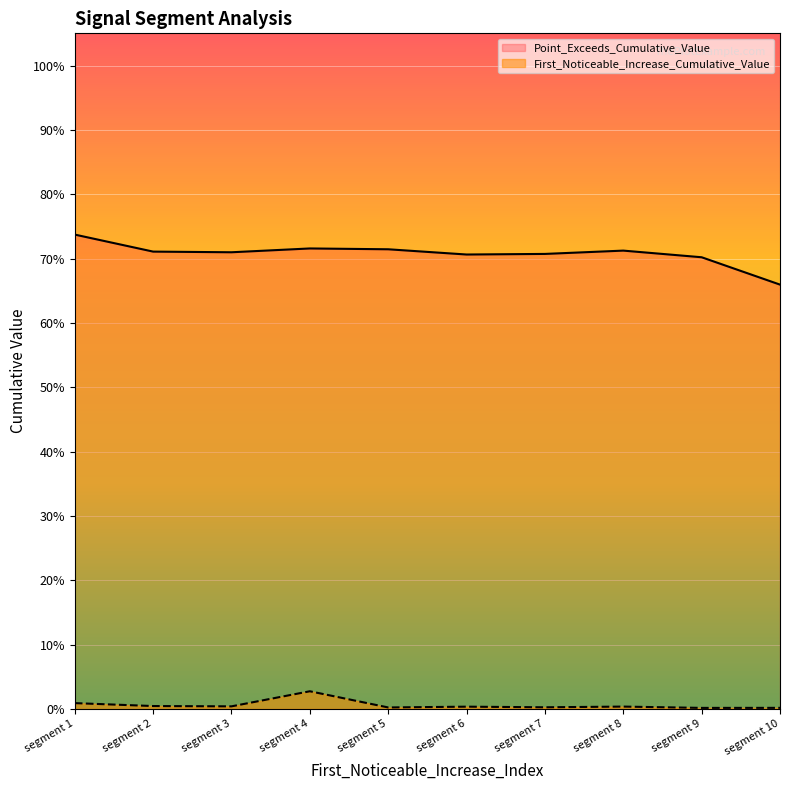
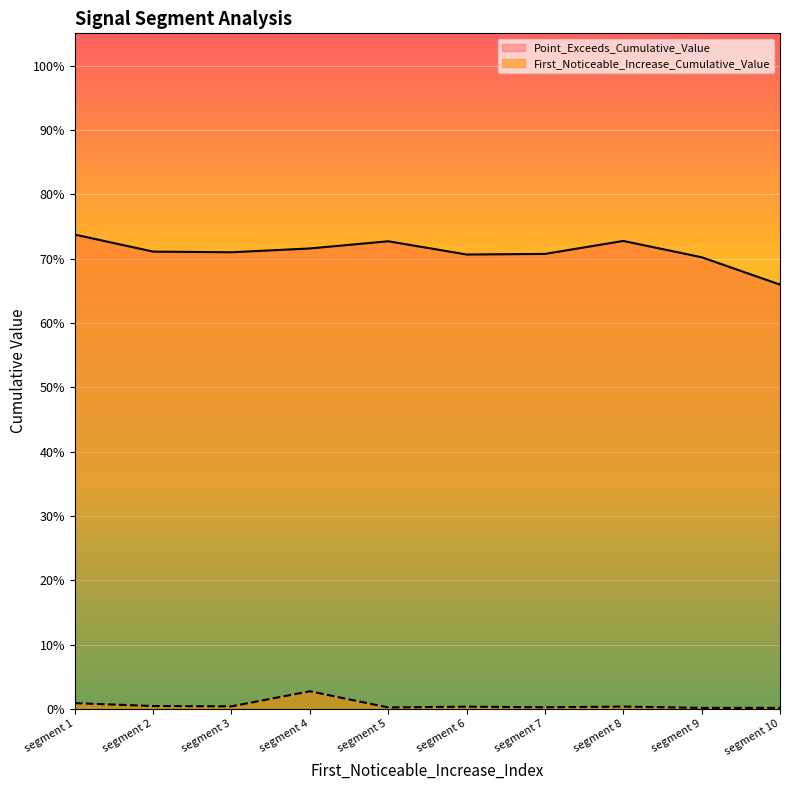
Point_Exceeds_Cumulative_Value, segment 5: 71% -> 73%
Point_Exceeds_Cumulative_Value, segment 8: 71% -> 73%
